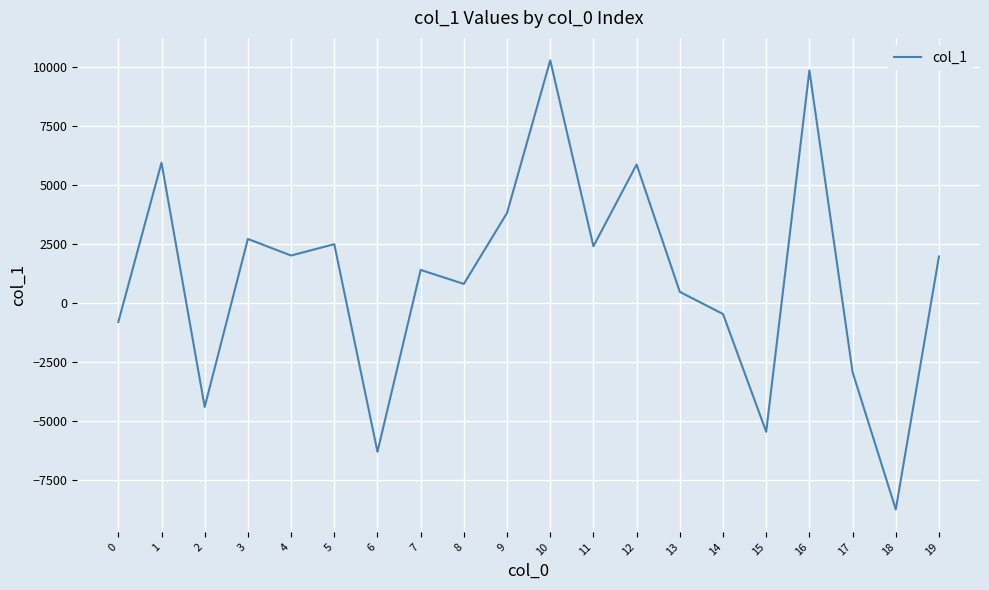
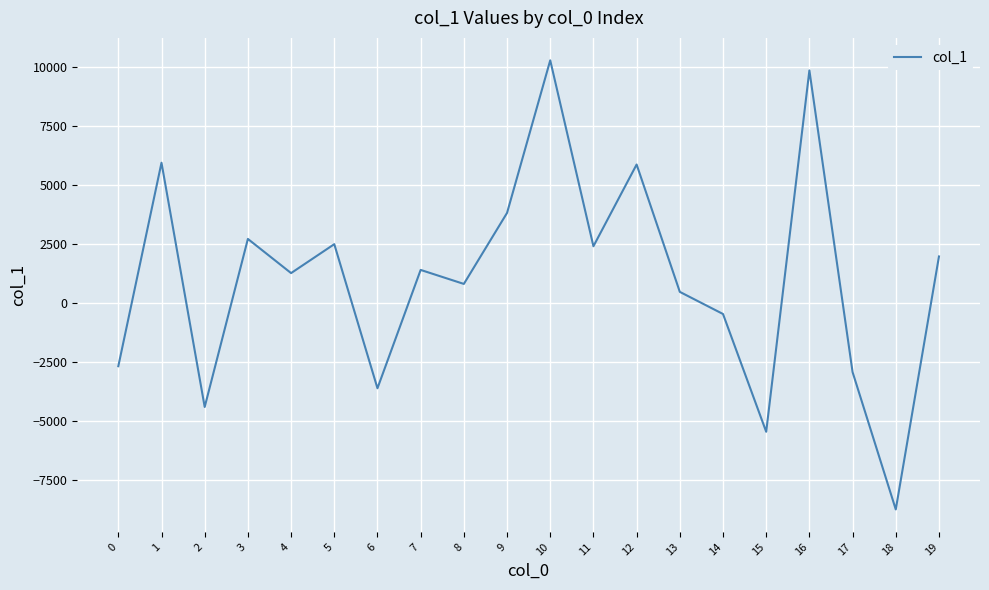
0: -800 -> -2700
4: 2000 -> 1300
6: -6300 -> -3600
